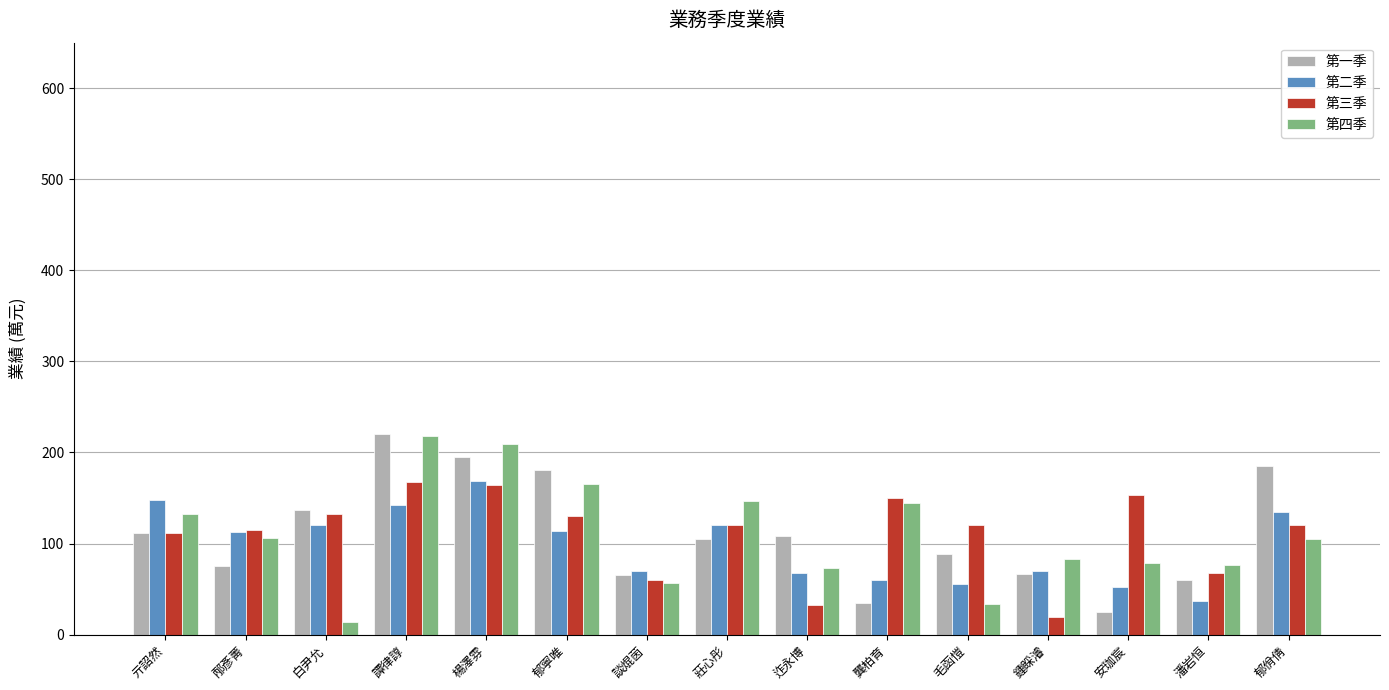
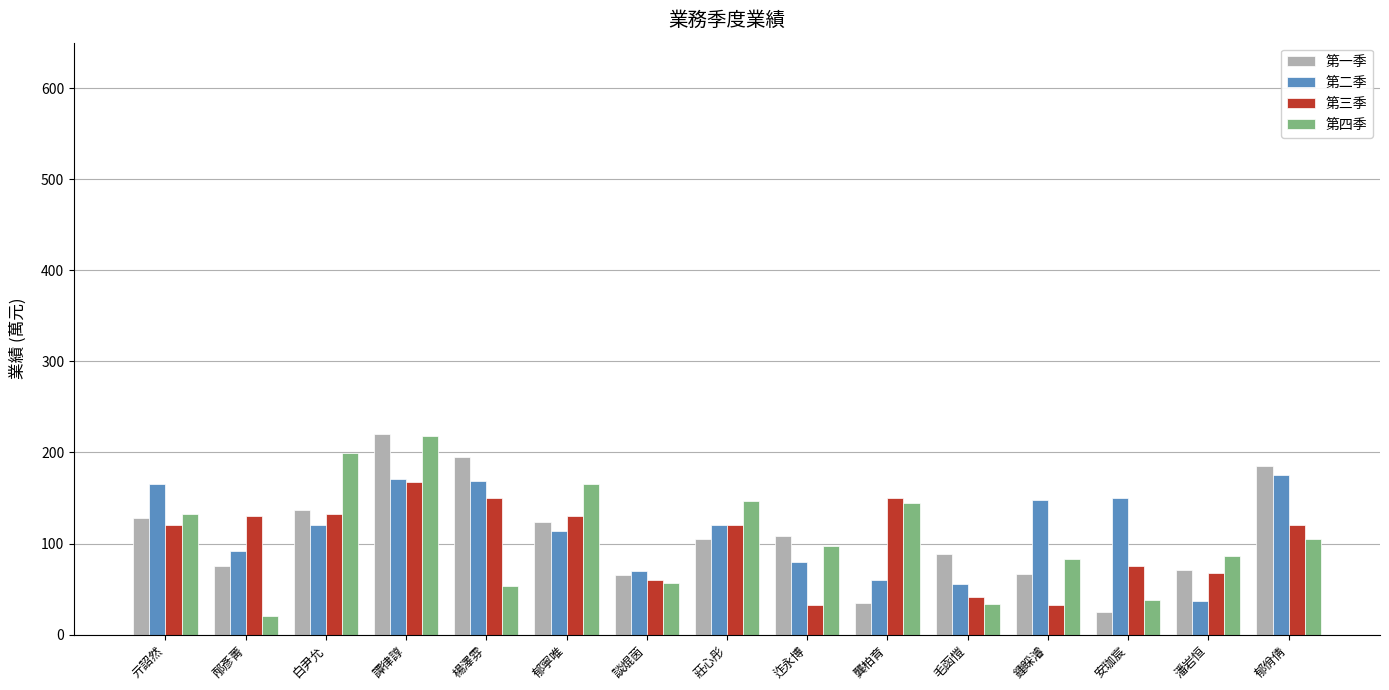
第一季, 亓詔然: 110 -> 130
第二季, 亓詔然: 150 -> 170
第三季, 亓詔然: 110 -> 120
第二季, 邴彥菁: 110 -> 90
第三季, 邴彥菁: 120 -> 130
第四季, 邴彥菁: 110 -> 20
第四季, 白尹允: 10 -> 200
第二季, 譚律諄: 140 -> 170
第三季, 楊澤雰: 160 -> 150
第四季, 楊澤雰: 210 -> 50
第一季, 郁寧唯: 180 -> 120
第二季, 迮永博: 70 -> 80
第四季, 迮永博: 70 -> 100
第三季, 毛函愷: 120 -> 40
第二季, 鍾睬濬: 70 -> 150
第三季, 鍾睬濬: 20 -> 30
第二季, 安珈宸: 50 -> 150
第三季, 安珈宸: 150 -> 80
第四季, 安珈宸: 80 -> 40
第一季, 潘岩恒: 60 -> 70
第四季, 潘岩恒: 80 -> 90
第二季, 郁佾倩: 140 -> 180
